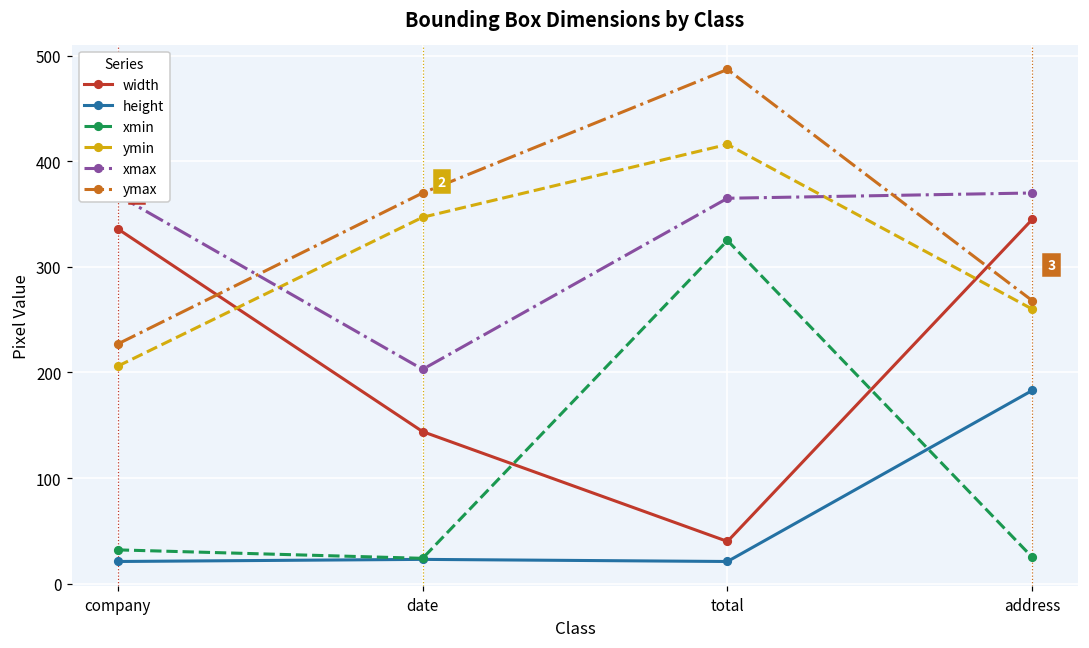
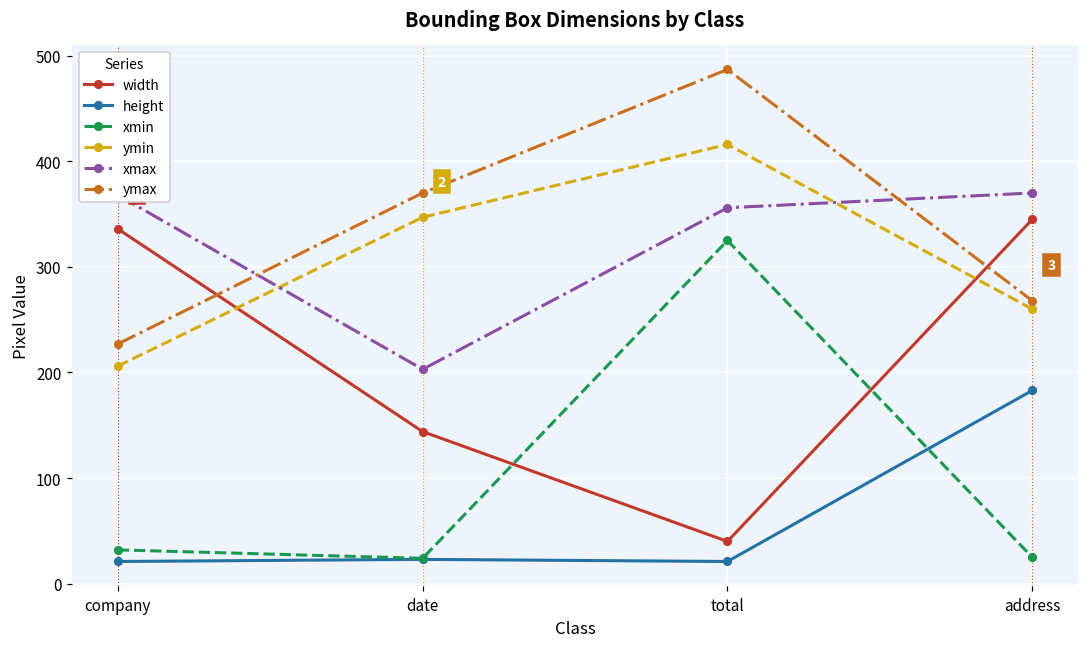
xmax, total: 370 -> 360
